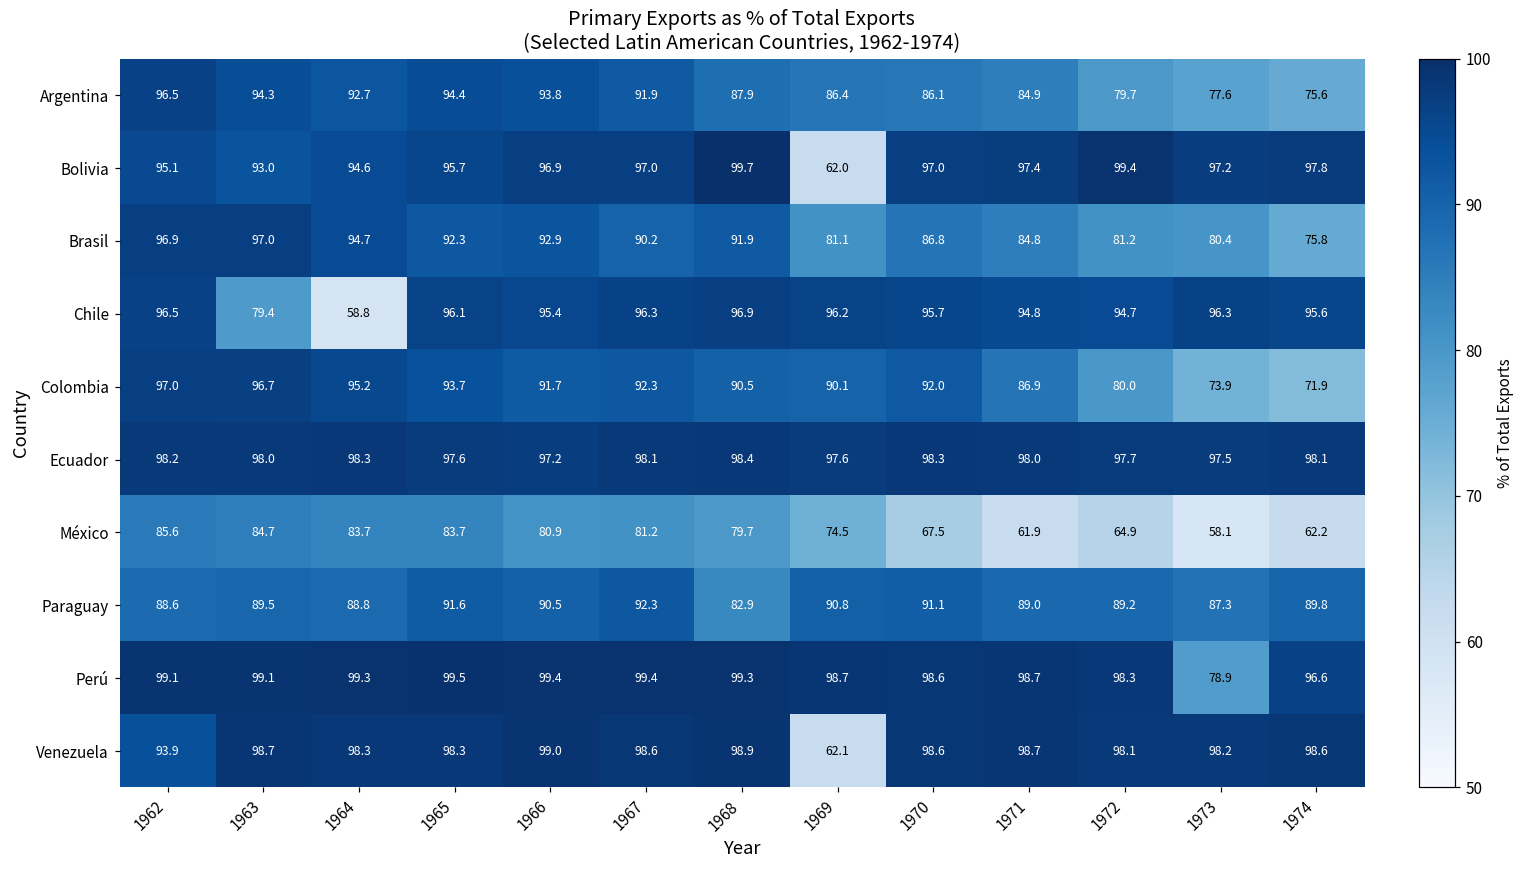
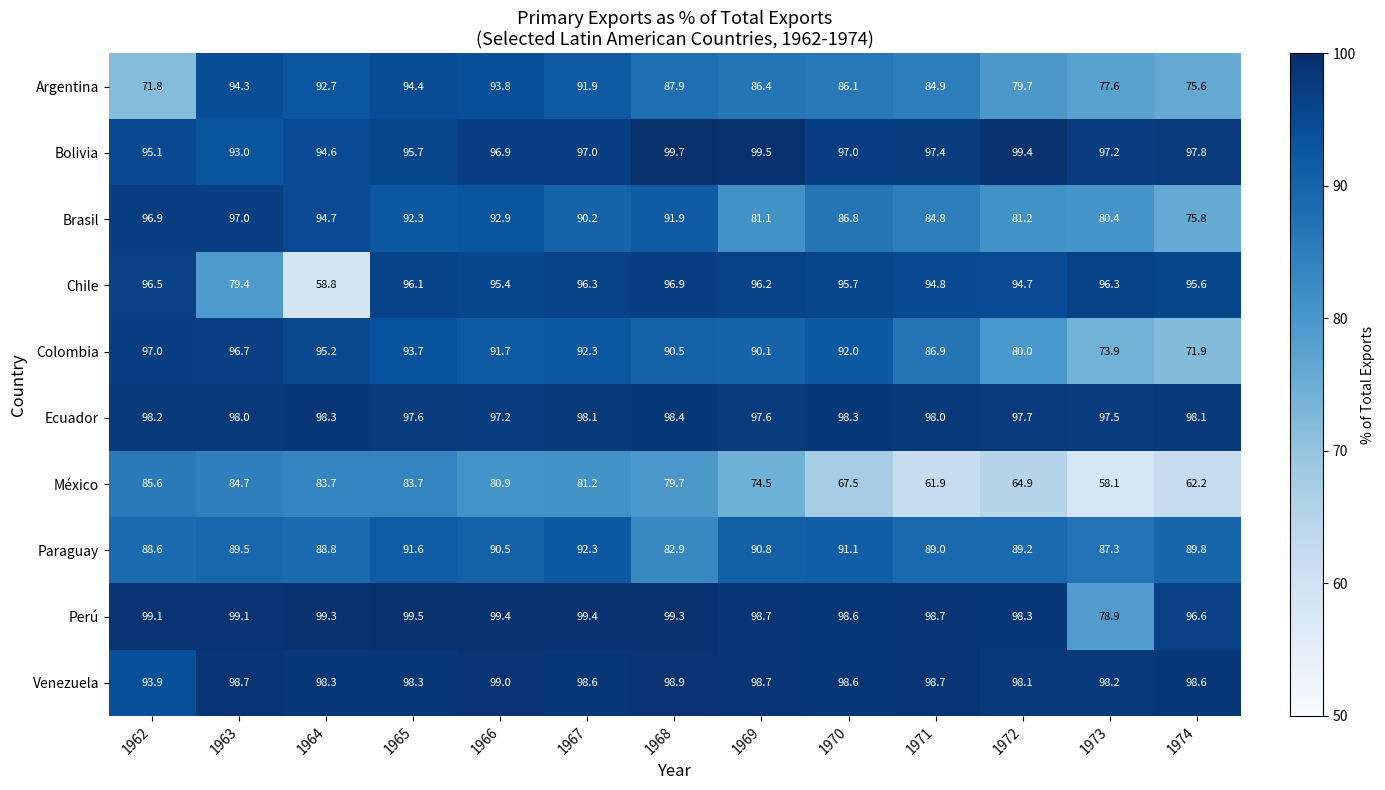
Argentina, 1962: 96.5 -> 71.8
Bolivia, 1969: 62.0 -> 99.5
Venezuela, 1969: 62.1 -> 98.7
